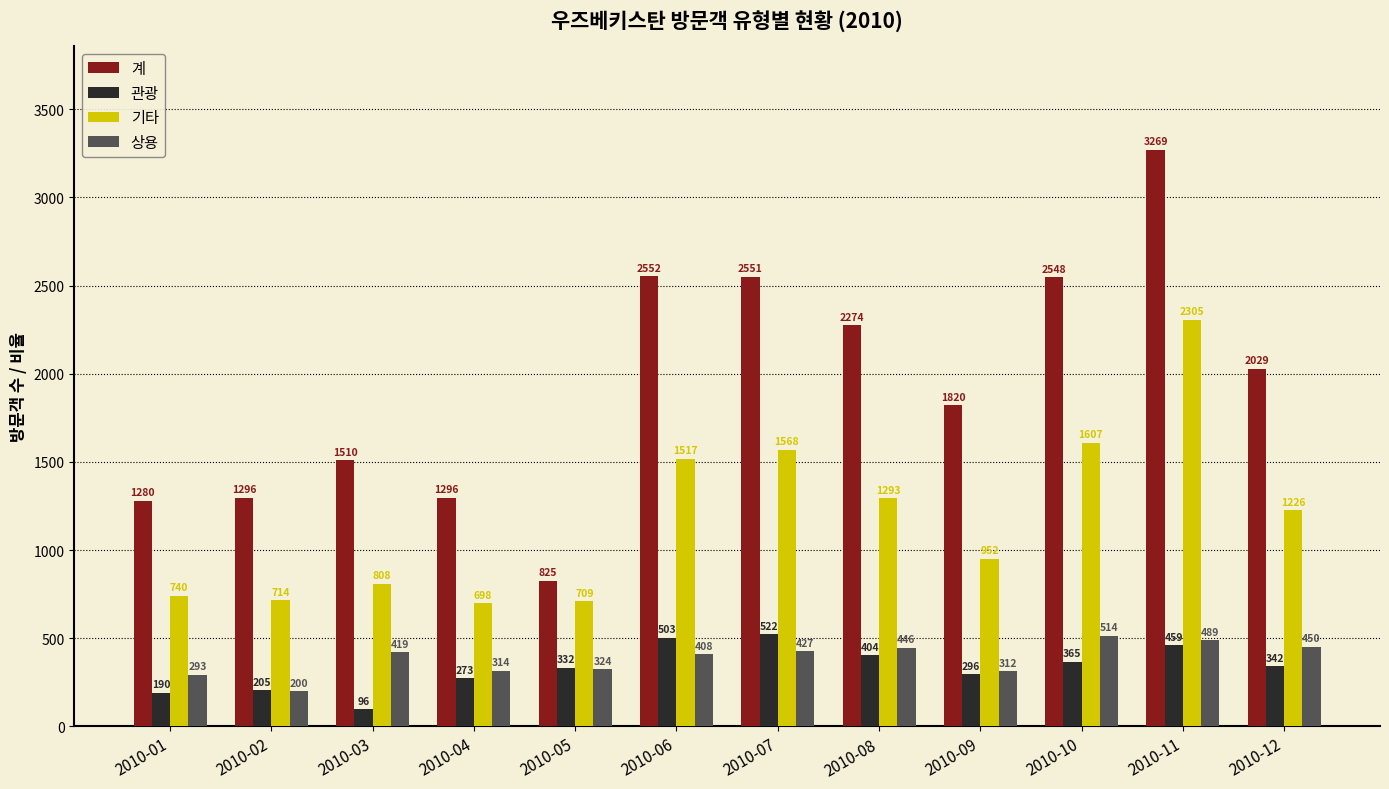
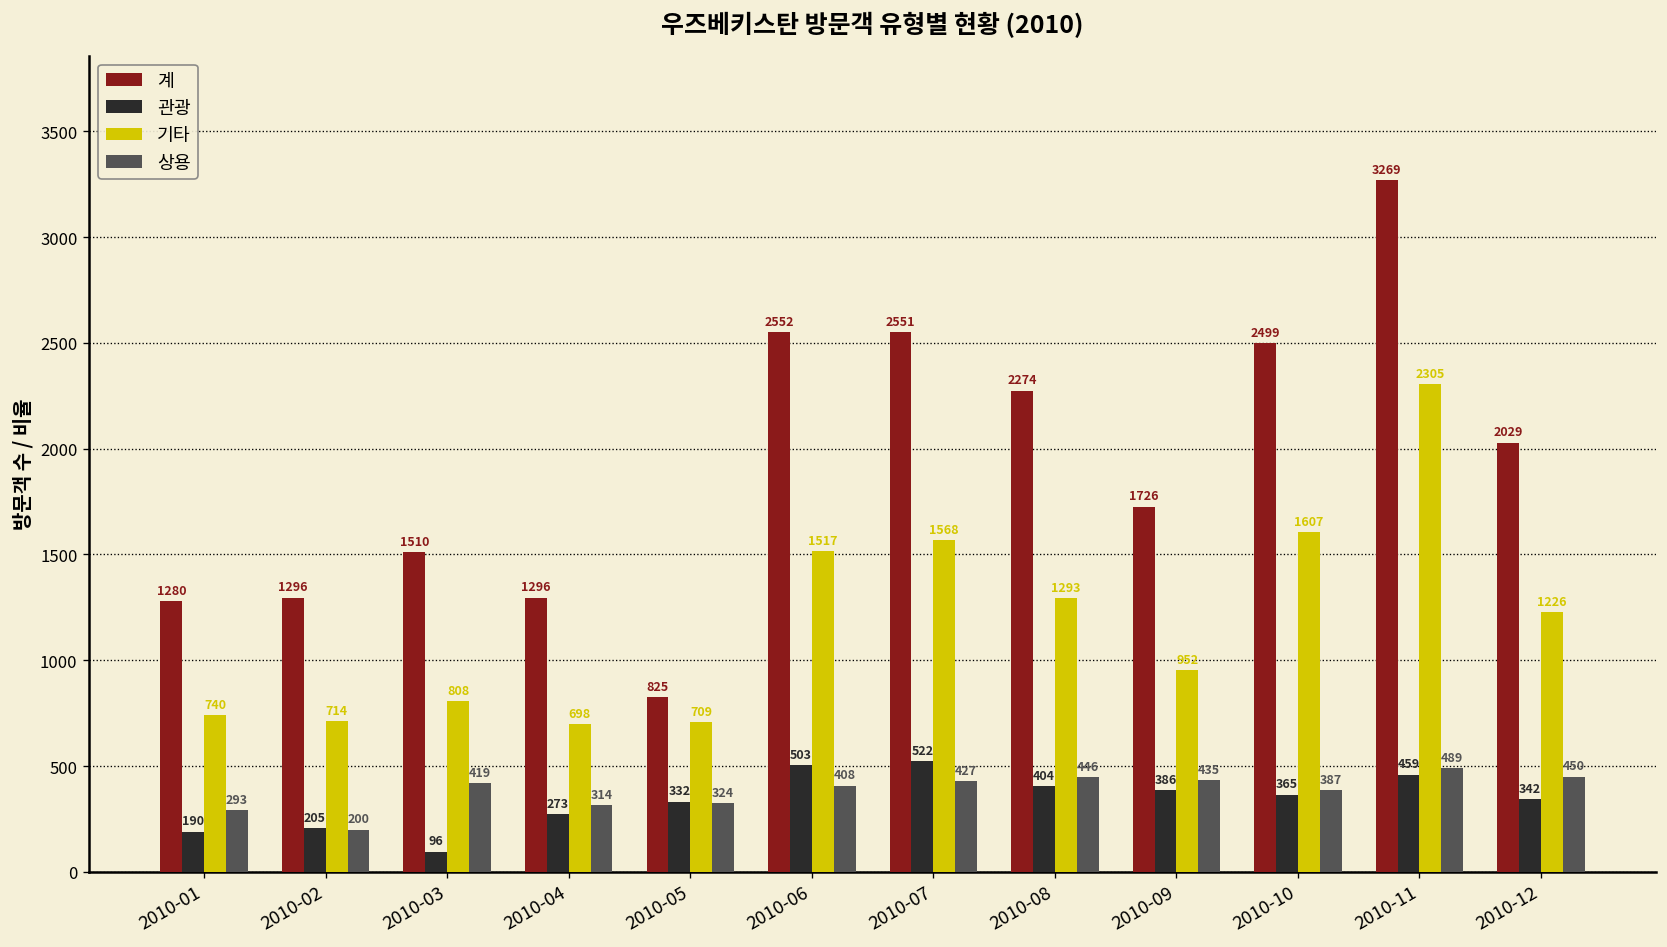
계, 2010-09: 1820 -> 1726
관광, 2010-09: 296 -> 386
상용, 2010-09: 312 -> 435
계, 2010-10: 2548 -> 2499
상용, 2010-10: 514 -> 387
